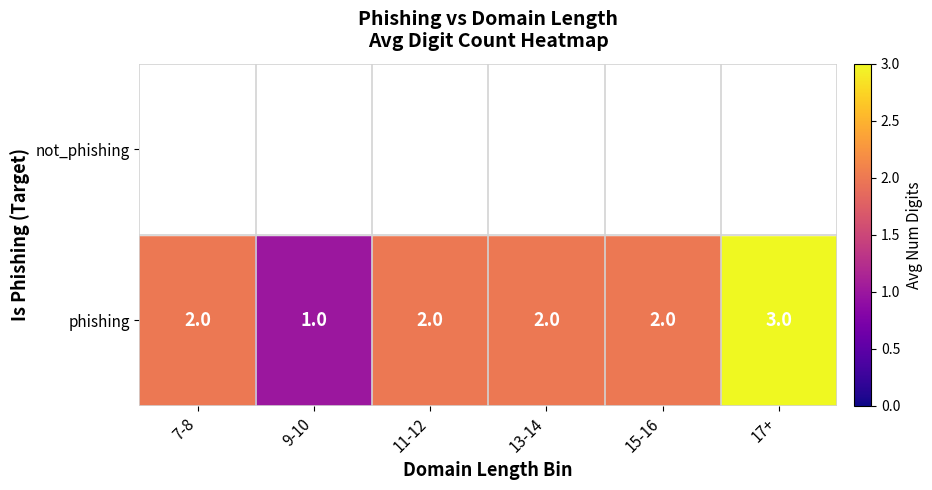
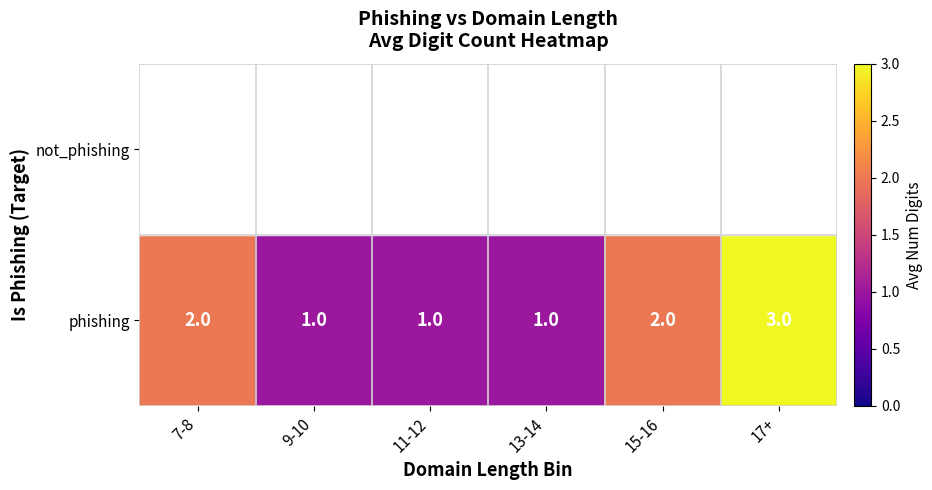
phishing, 11-12: 2.0 -> 1.0
phishing, 13-14: 2.0 -> 1.0
